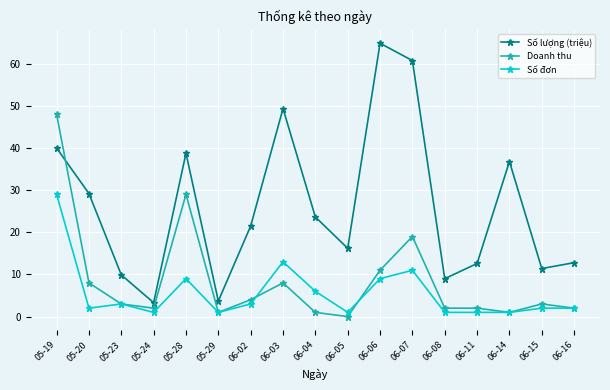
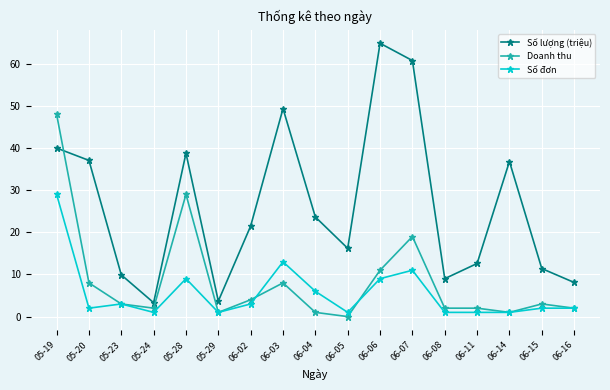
Số lượng (triệu), 05-20: 29 -> 37
Số lượng (triệu), 06-16: 13 -> 8
